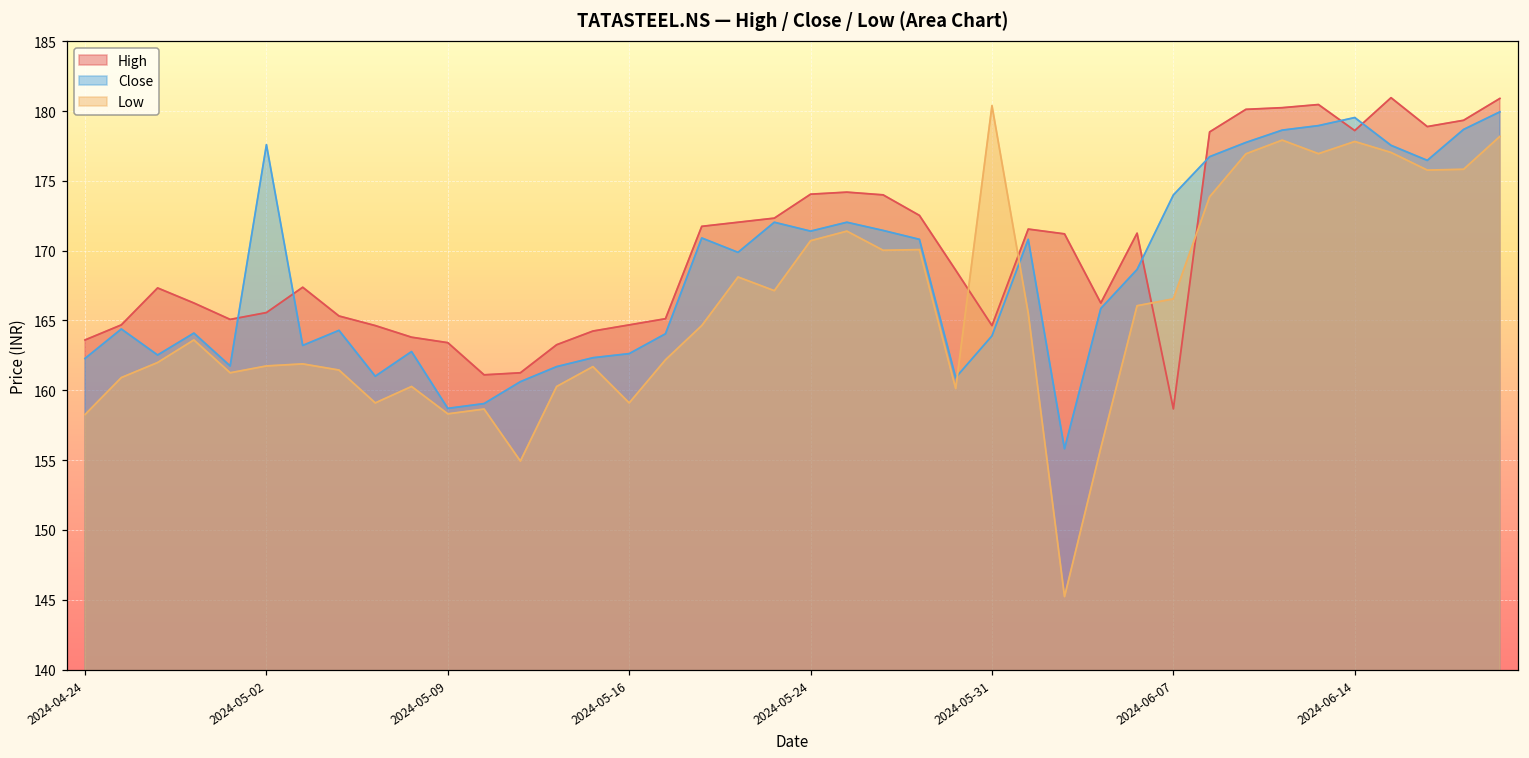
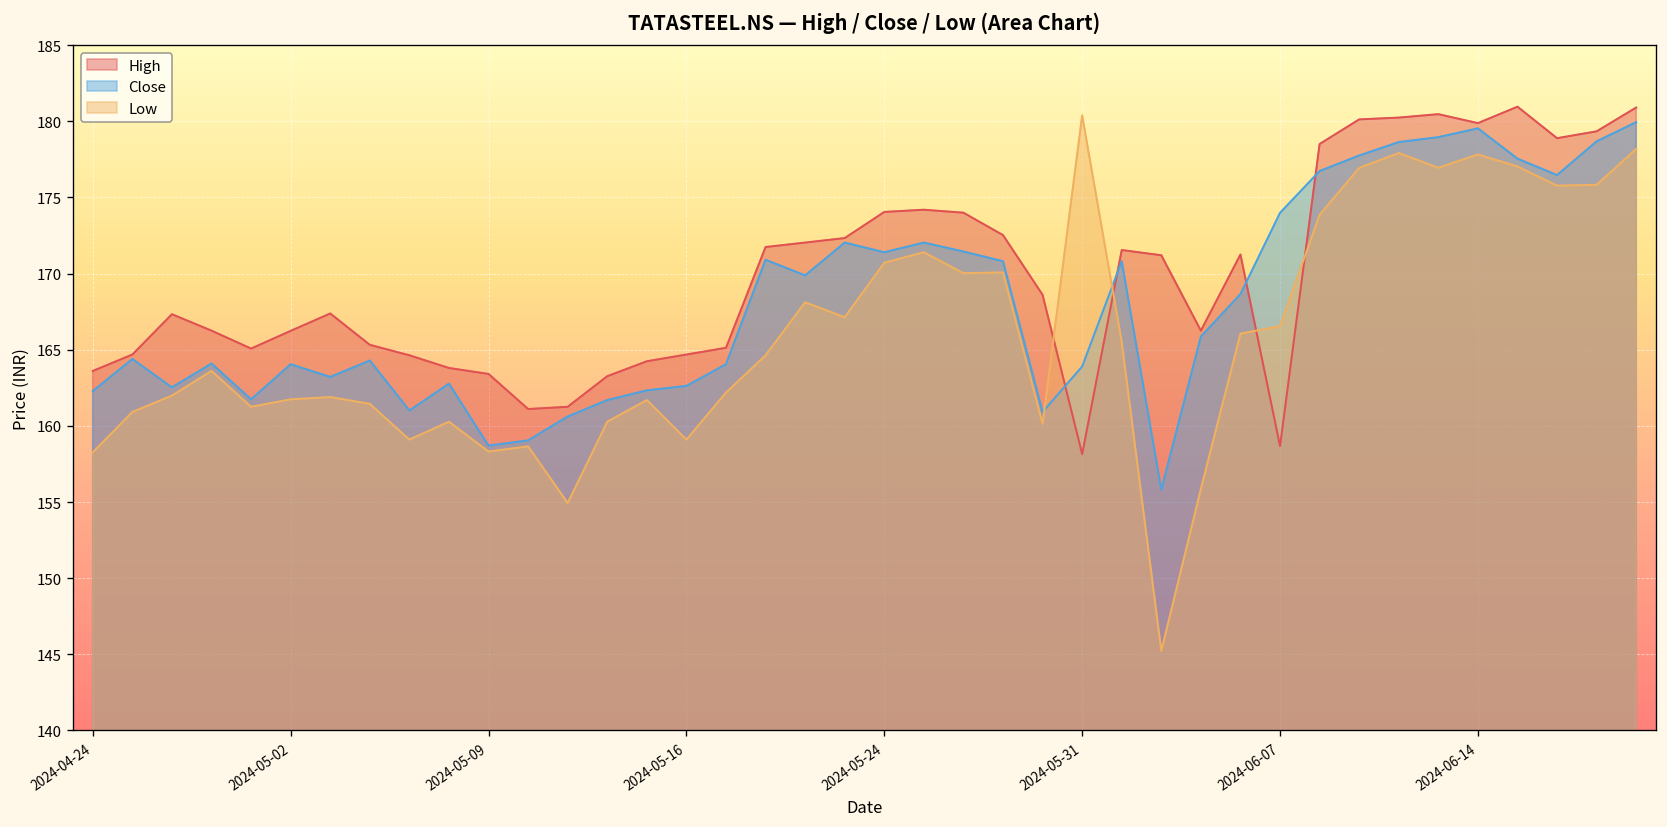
High, 2024-05-02: 165.6 -> 166.2
Close, 2024-05-02: 177.6 -> 164.0
High, 2024-05-31: 164.6 -> 158.1
High, 2024-06-14: 178.6 -> 179.9
